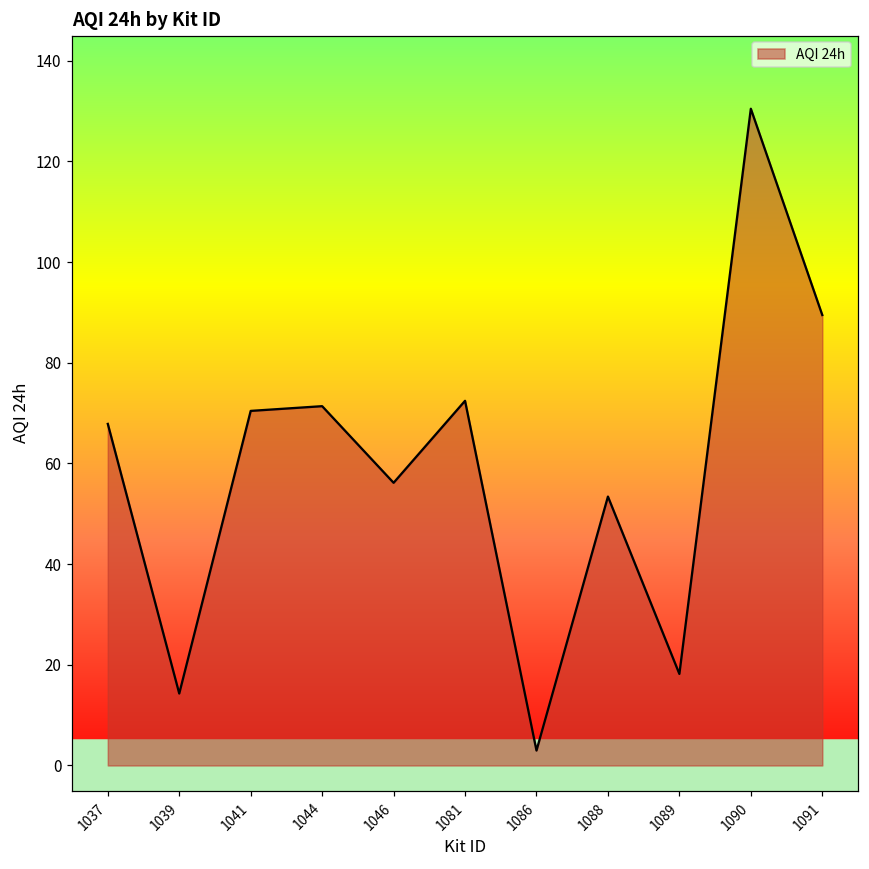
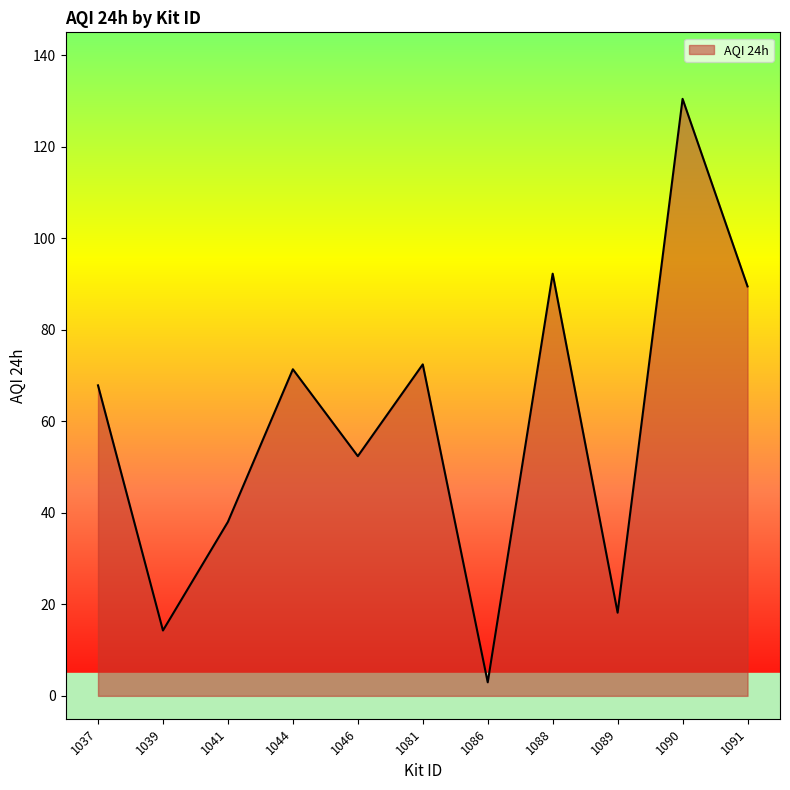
1041: 70 -> 38
1046: 56 -> 52
1088: 53 -> 92
